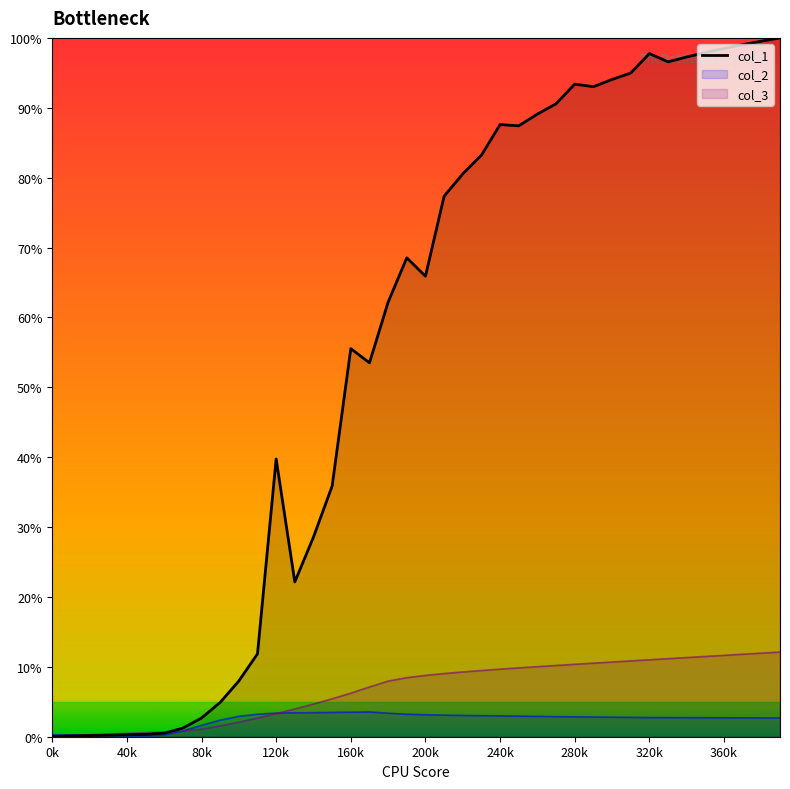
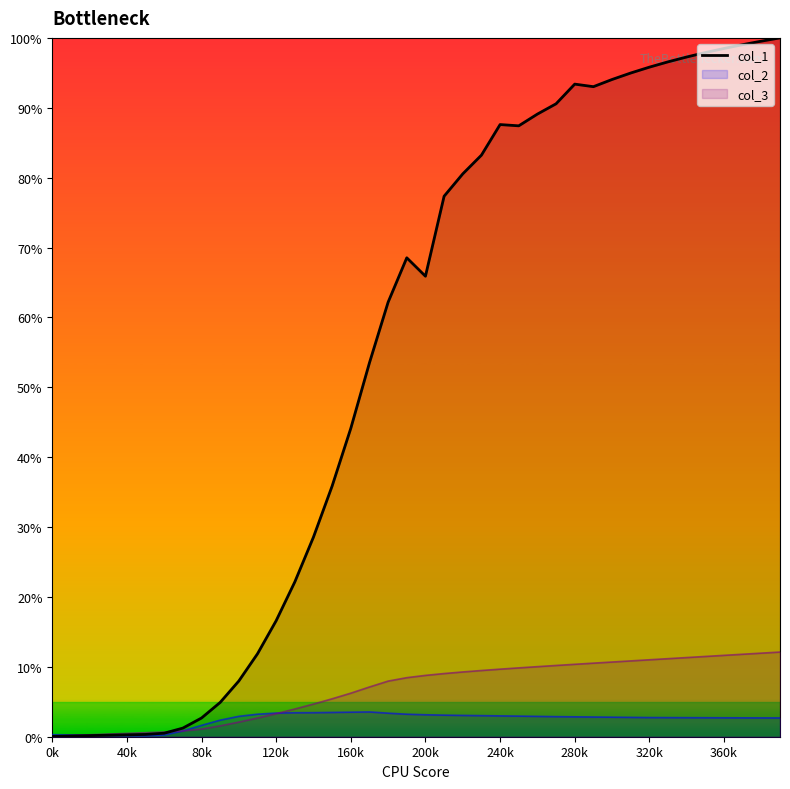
col_1, 120k: 40% -> 17%
col_1, 160k: 56% -> 44%
col_1, 320k: 98% -> 96%
